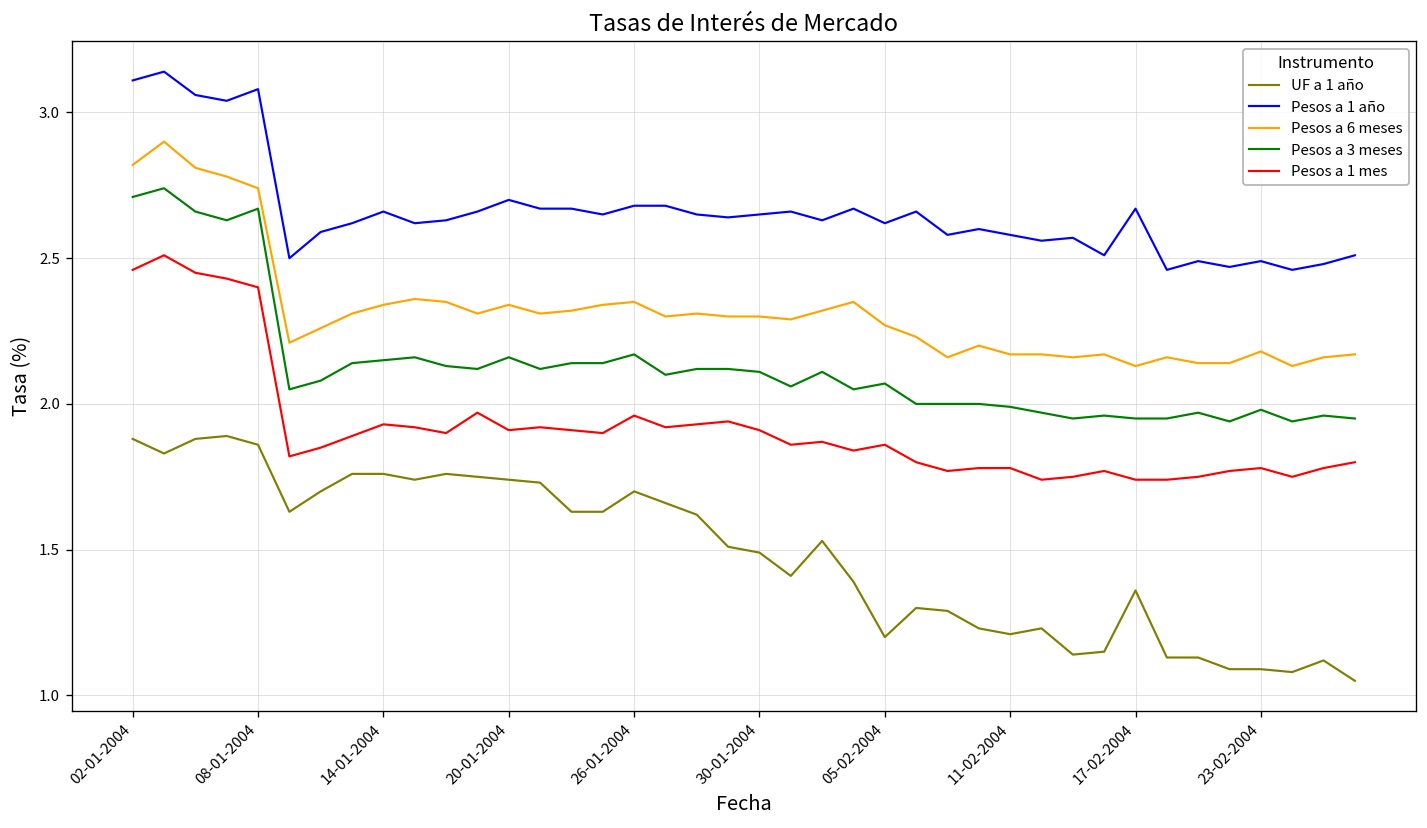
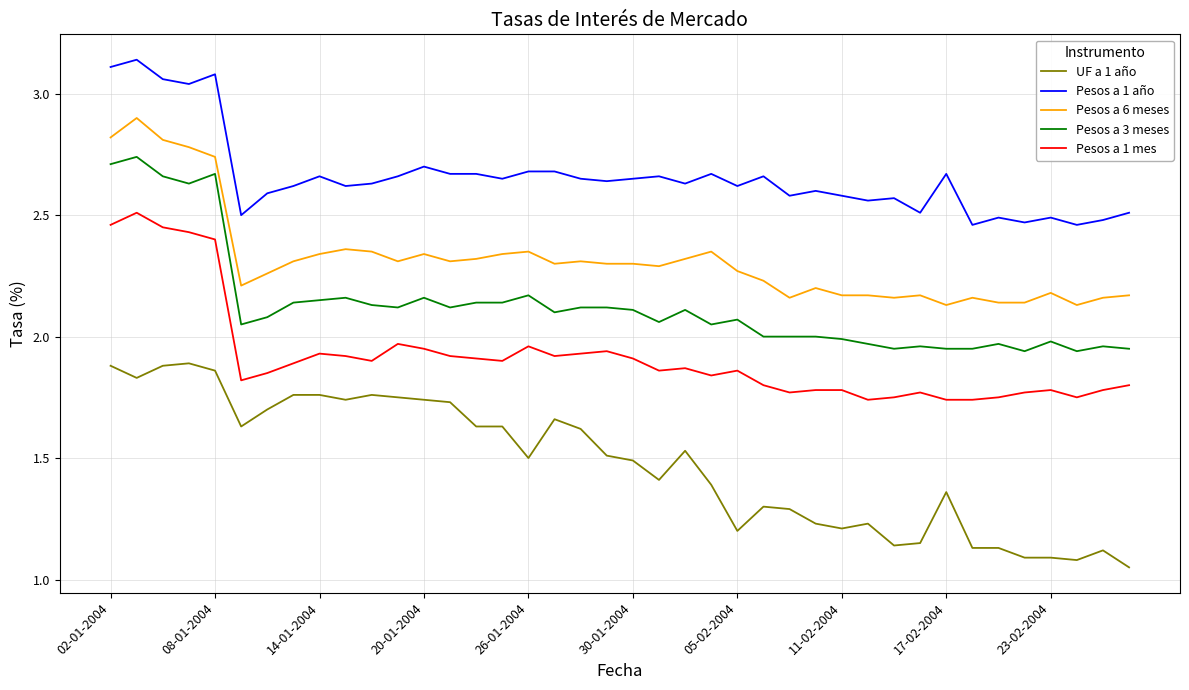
Pesos a 1 mes, 20-01-2004: 1.91 -> 1.95
UF a 1 año, 26-01-2004: 1.7 -> 1.5
